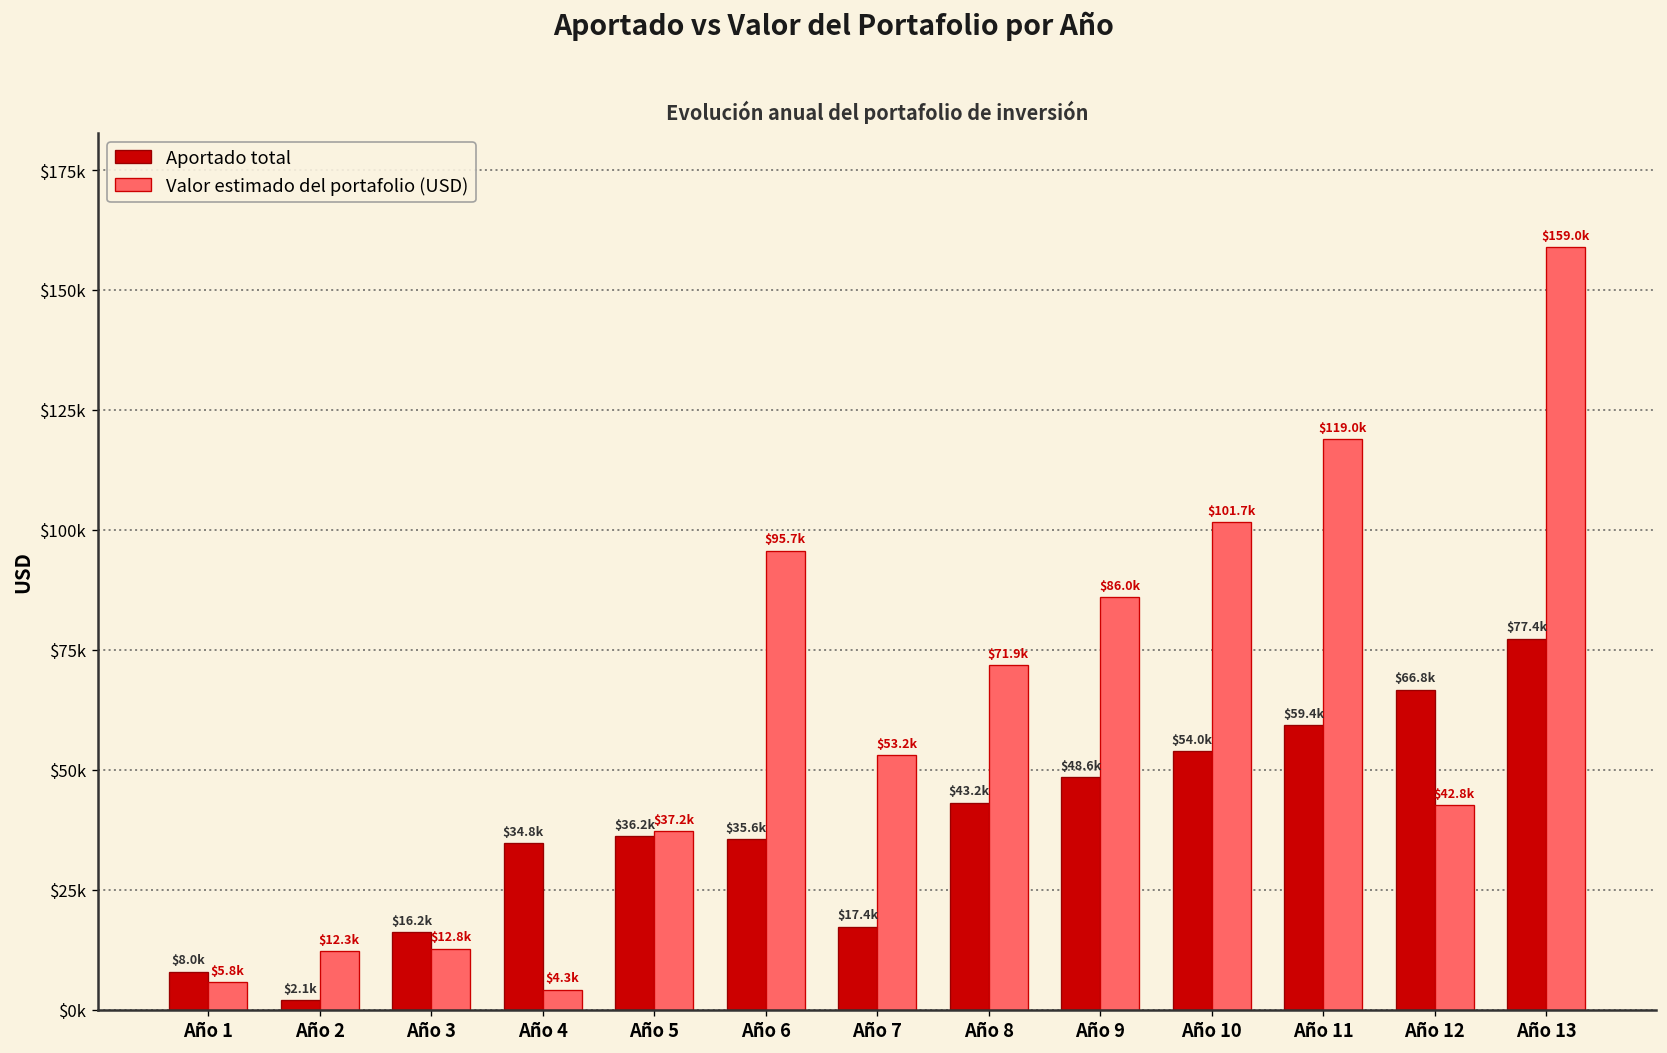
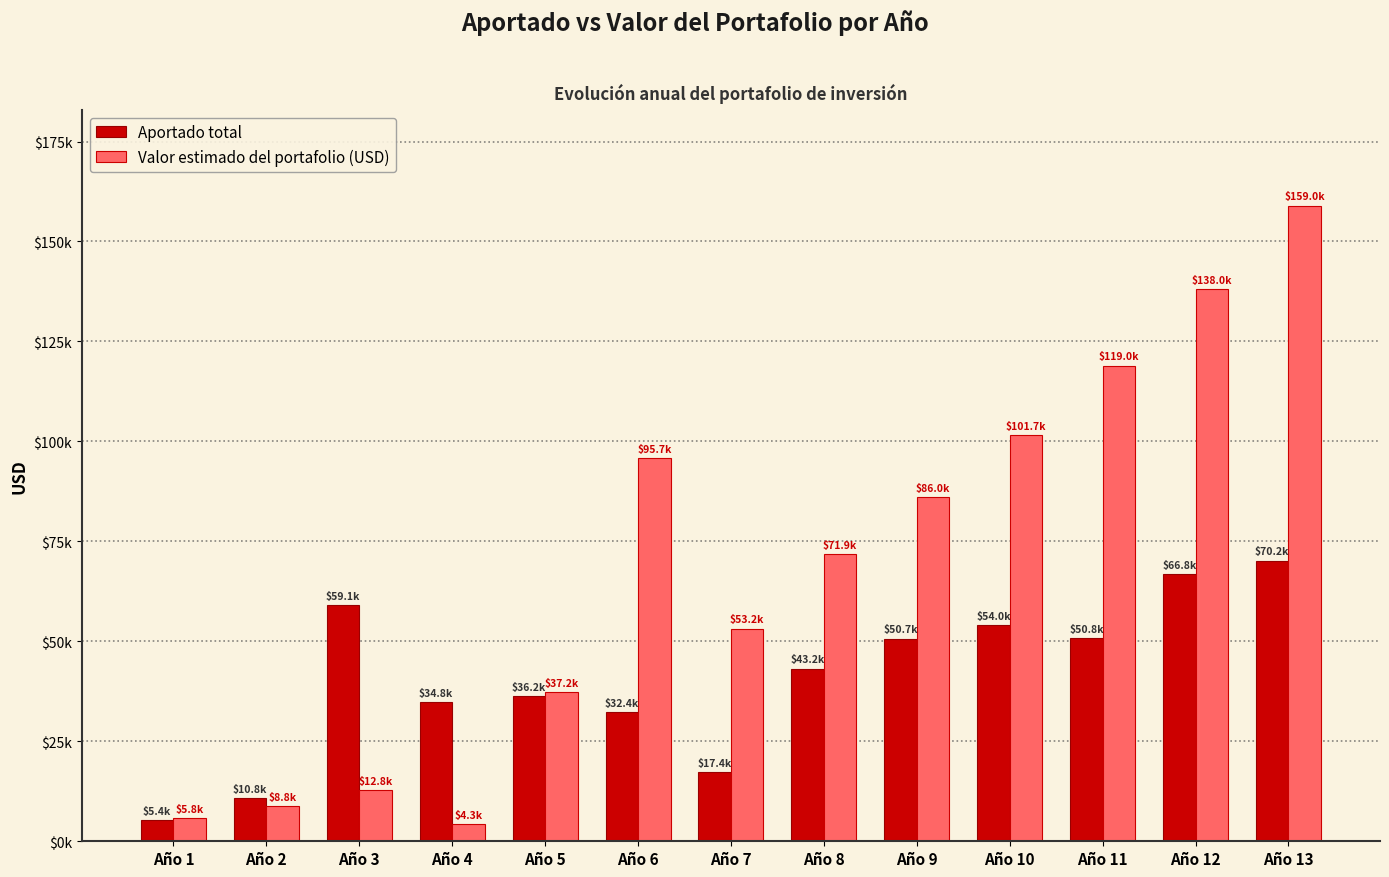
Aportado total, Año 1: $8.0k -> $5.4k
Aportado total, Año 2: $2.1k -> $10.8k
Valor estimado del portafolio (USD), Año 2: $12.3k -> $8.8k
Aportado total, Año 3: $16.2k -> $59.1k
Aportado total, Año 6: $35.6k -> $32.4k
Aportado total, Año 9: $48.6k -> $50.7k
Aportado total, Año 11: $59.4k -> $50.8k
Valor estimado del portafolio (USD), Año 12: $42.8k -> $138.0k
Aportado total, Año 13: $77.4k -> $70.2k
